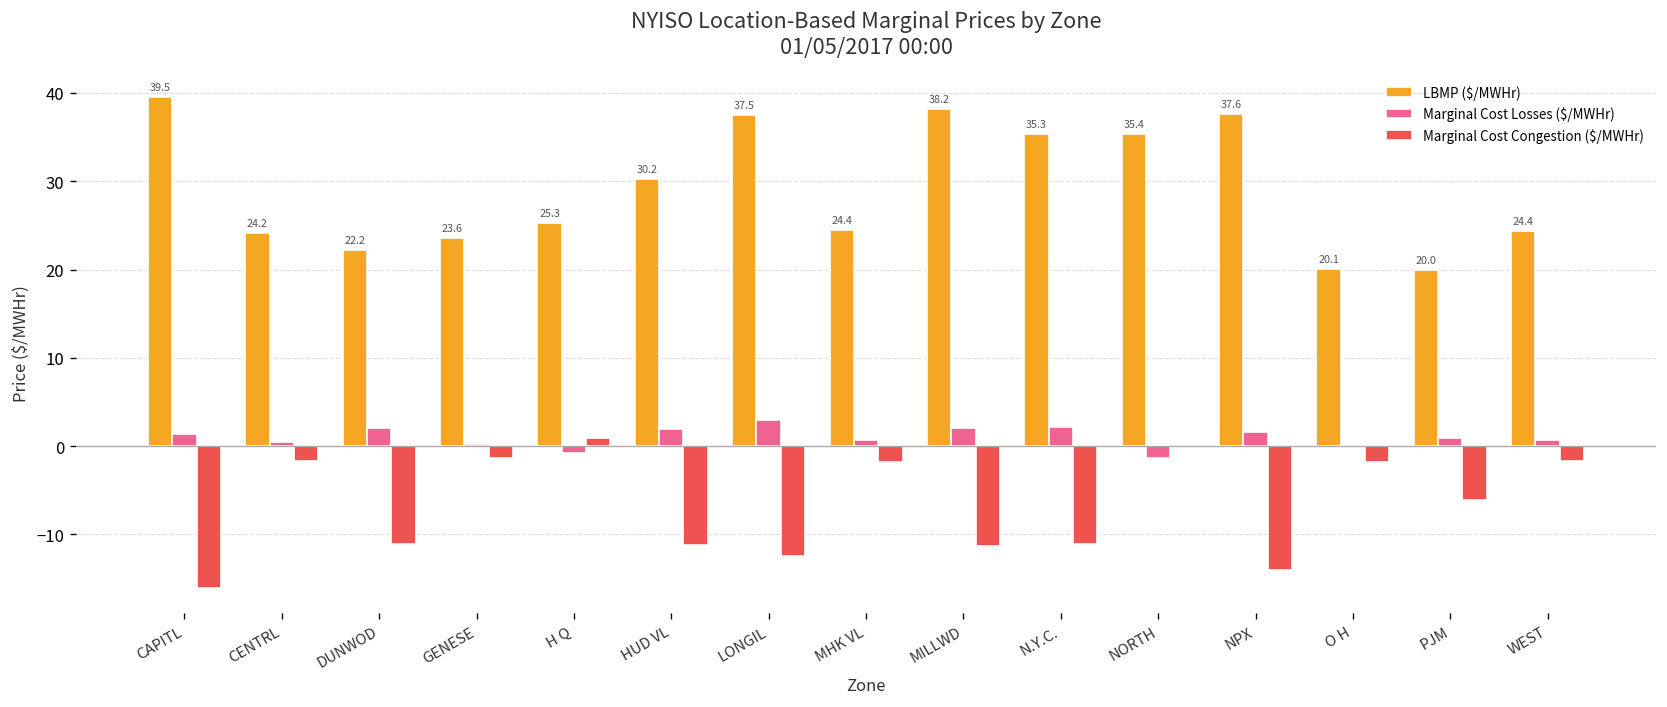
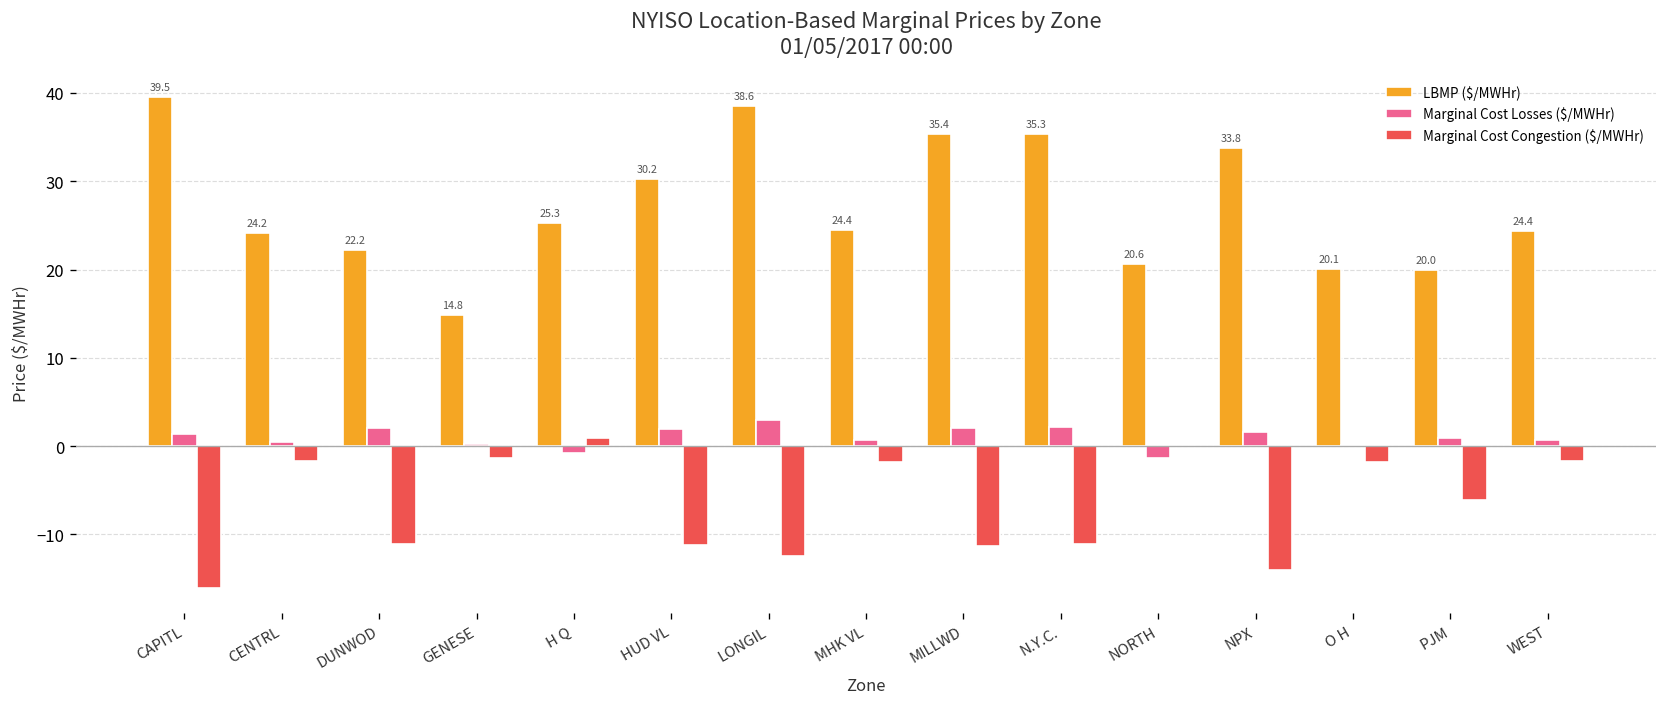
LBMP ($/MWHr), GENESE: 23.6 -> 14.8
LBMP ($/MWHr), LONGIL: 37.5 -> 38.6
LBMP ($/MWHr), MILLWD: 38.2 -> 35.4
LBMP ($/MWHr), NORTH: 35.4 -> 20.6
LBMP ($/MWHr), NPX: 37.6 -> 33.8
